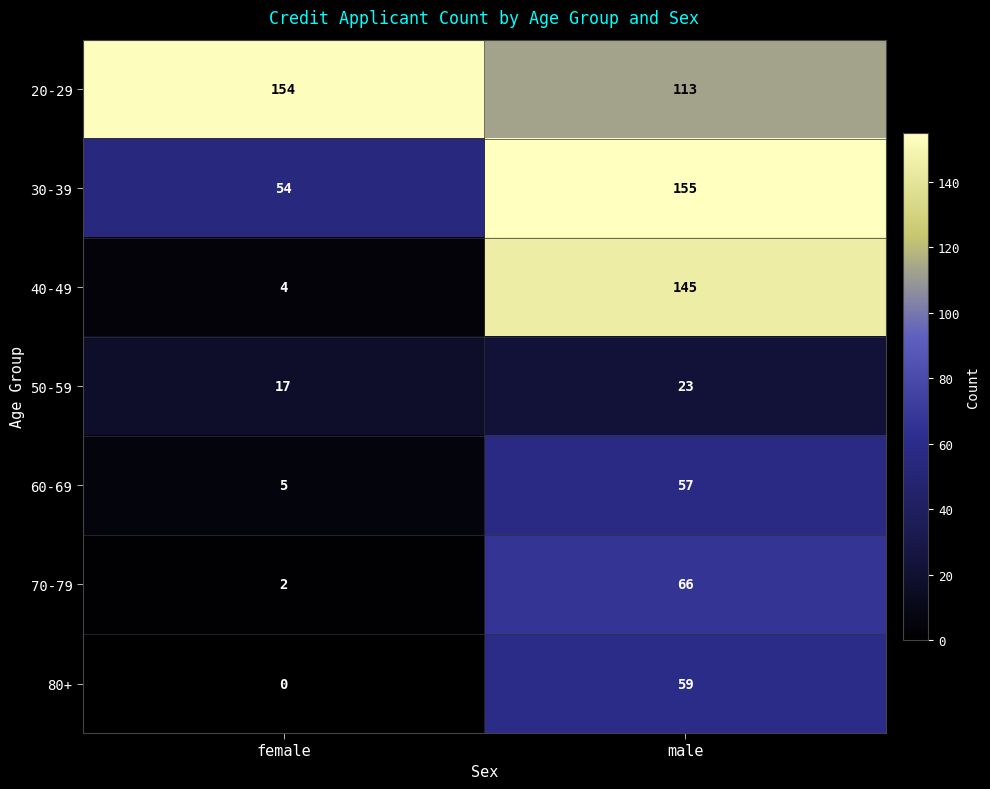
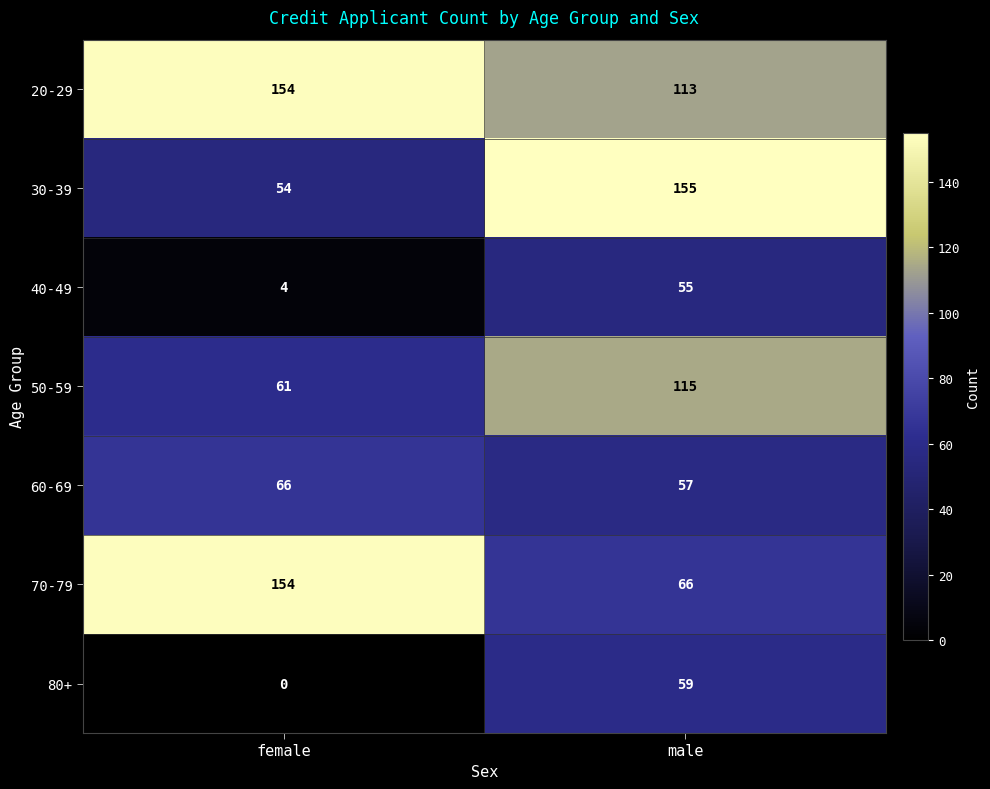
40-49, male: 145 -> 55
50-59, female: 17 -> 61
50-59, male: 23 -> 115
60-69, female: 5 -> 66
70-79, female: 2 -> 154
